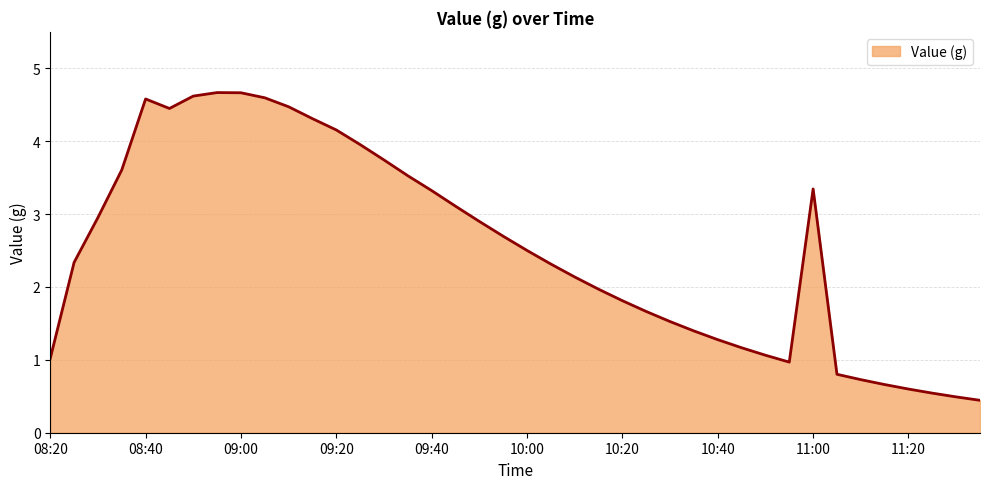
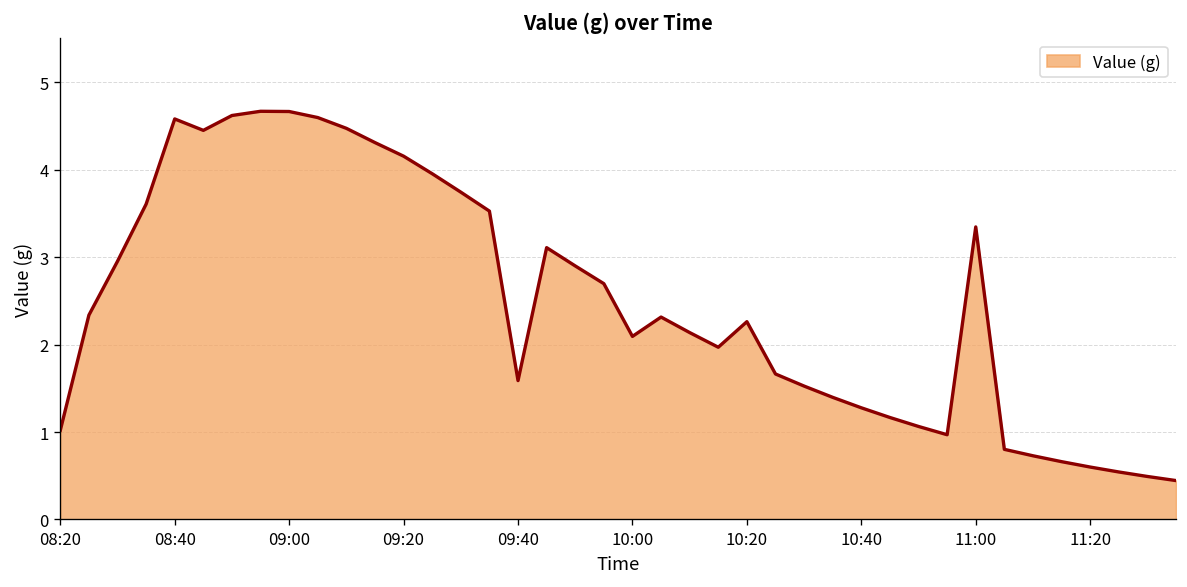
09:40: 3.3 -> 1.6
10:00: 2.5 -> 2.1
10:20: 1.8 -> 2.3
